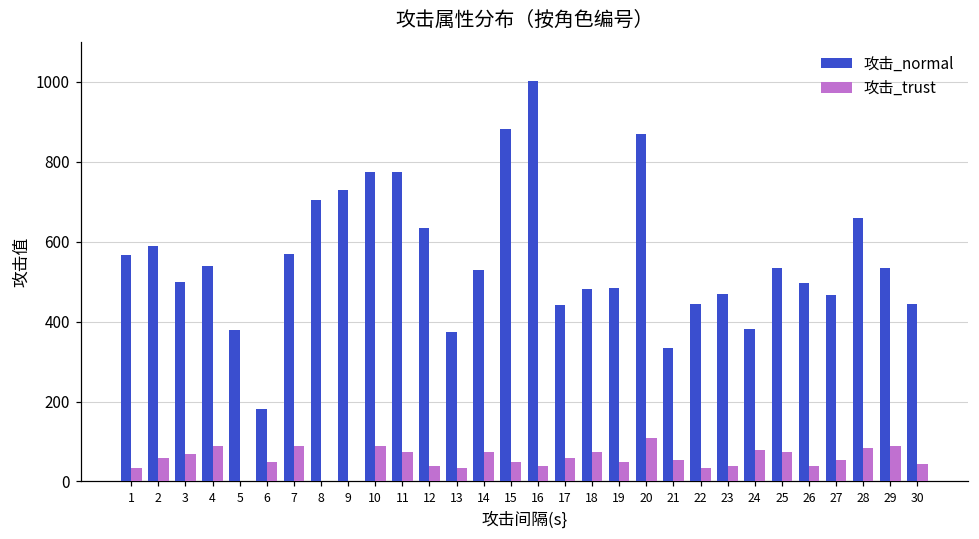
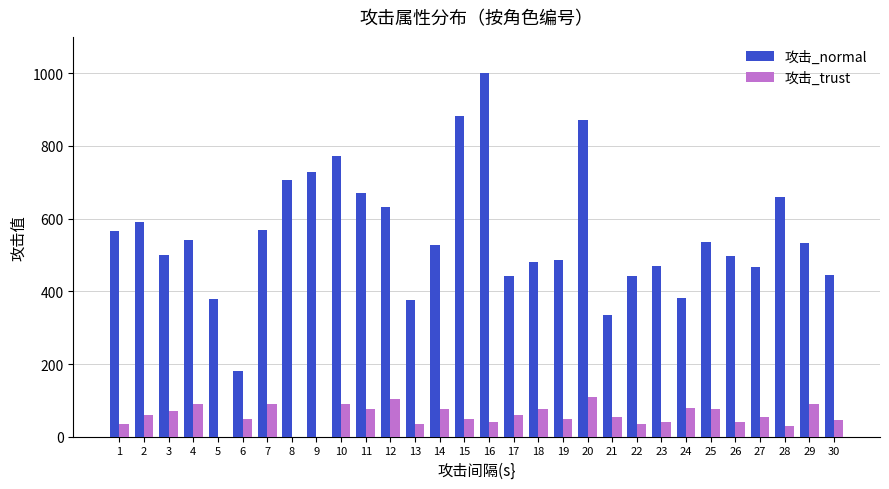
攻击_normal, 11: 770 -> 670
攻击_trust, 12: 40 -> 100
攻击_trust, 28: 80 -> 30
